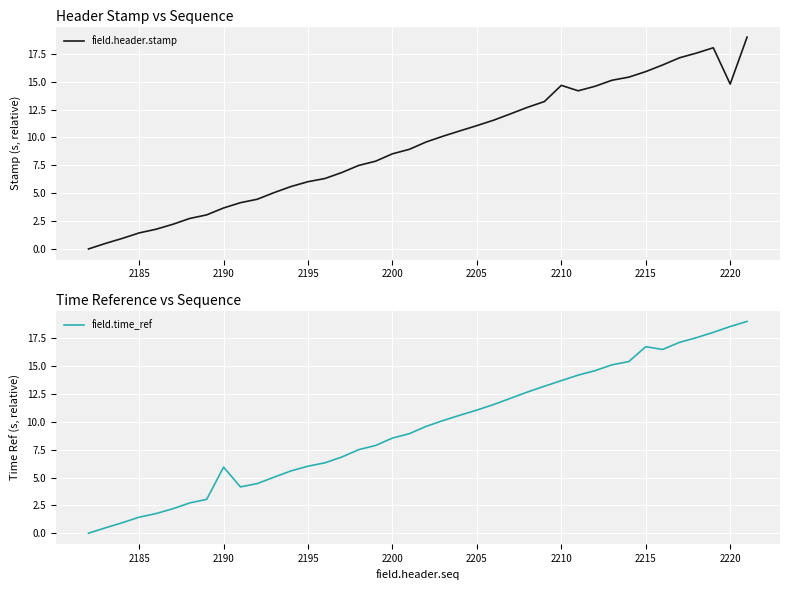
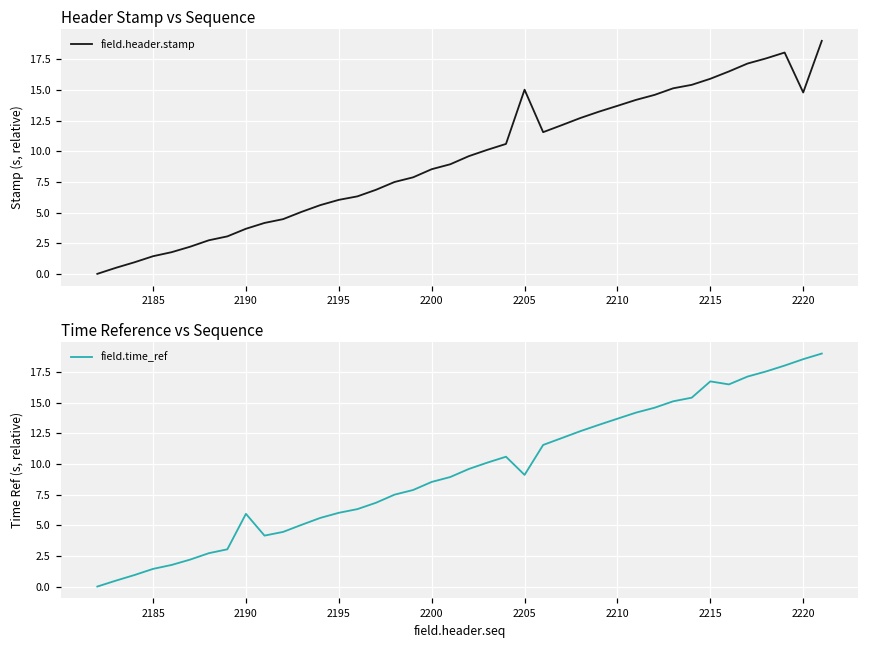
Header Stamp vs Sequence, 2205: 11.1 -> 15.0
Header Stamp vs Sequence, 2210: 14.7 -> 13.7
Time Reference vs Sequence, 2205: 11.1 -> 9.1
